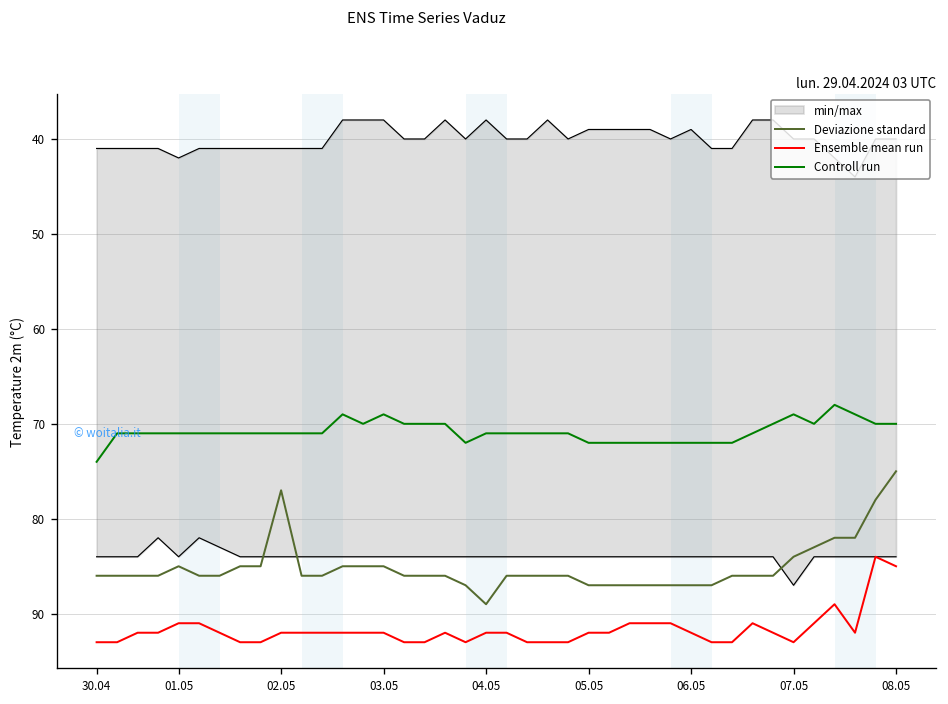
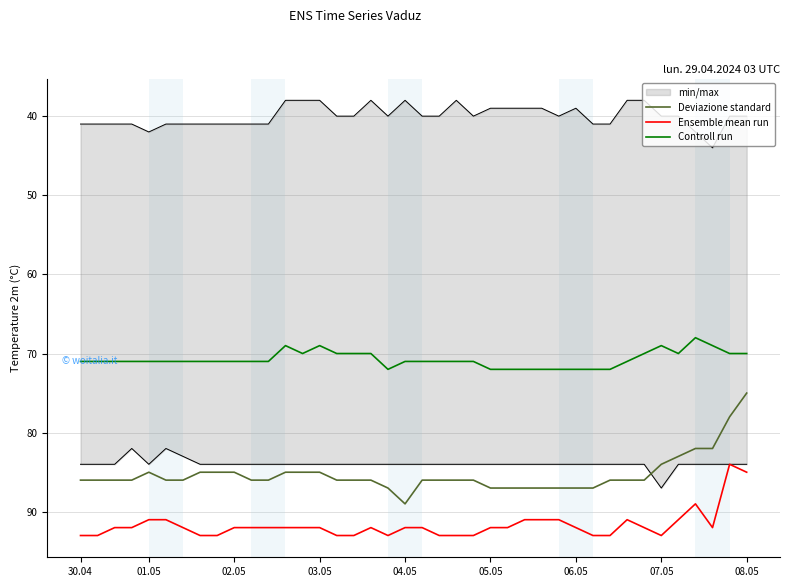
Controll run, 30.04: 74 -> 71
Deviazione standard, 02.05: 77 -> 85
